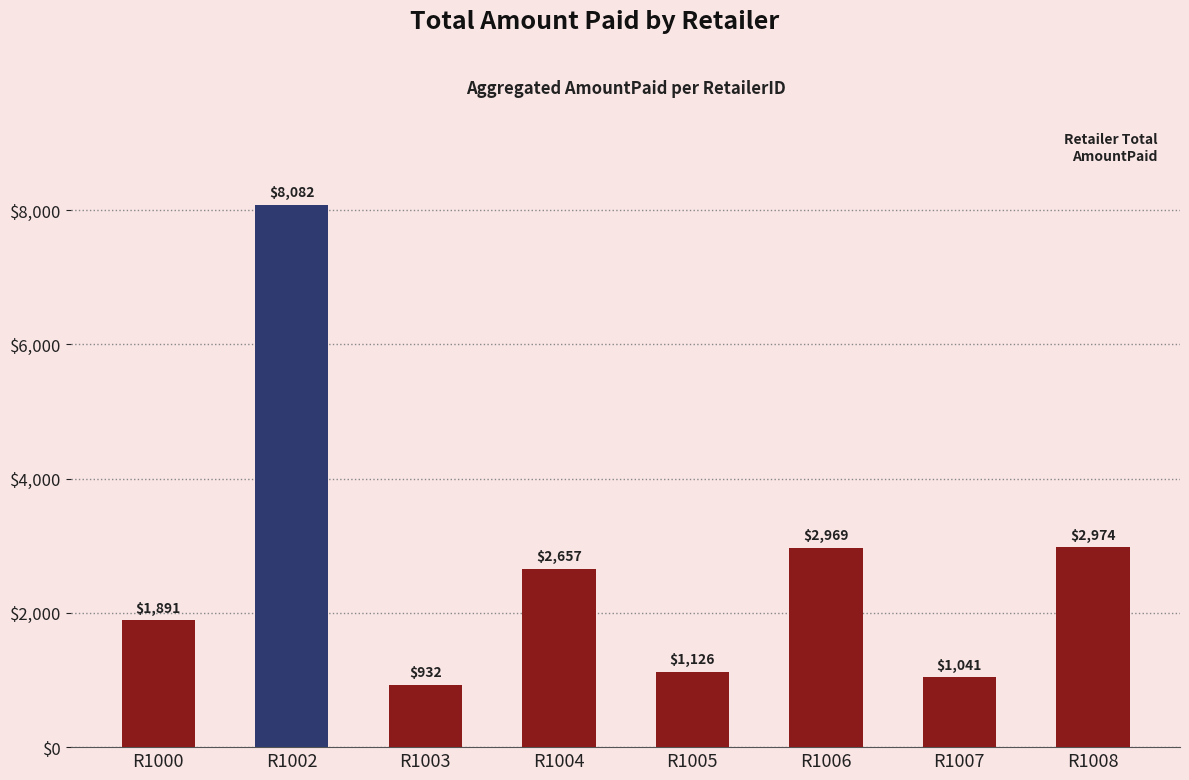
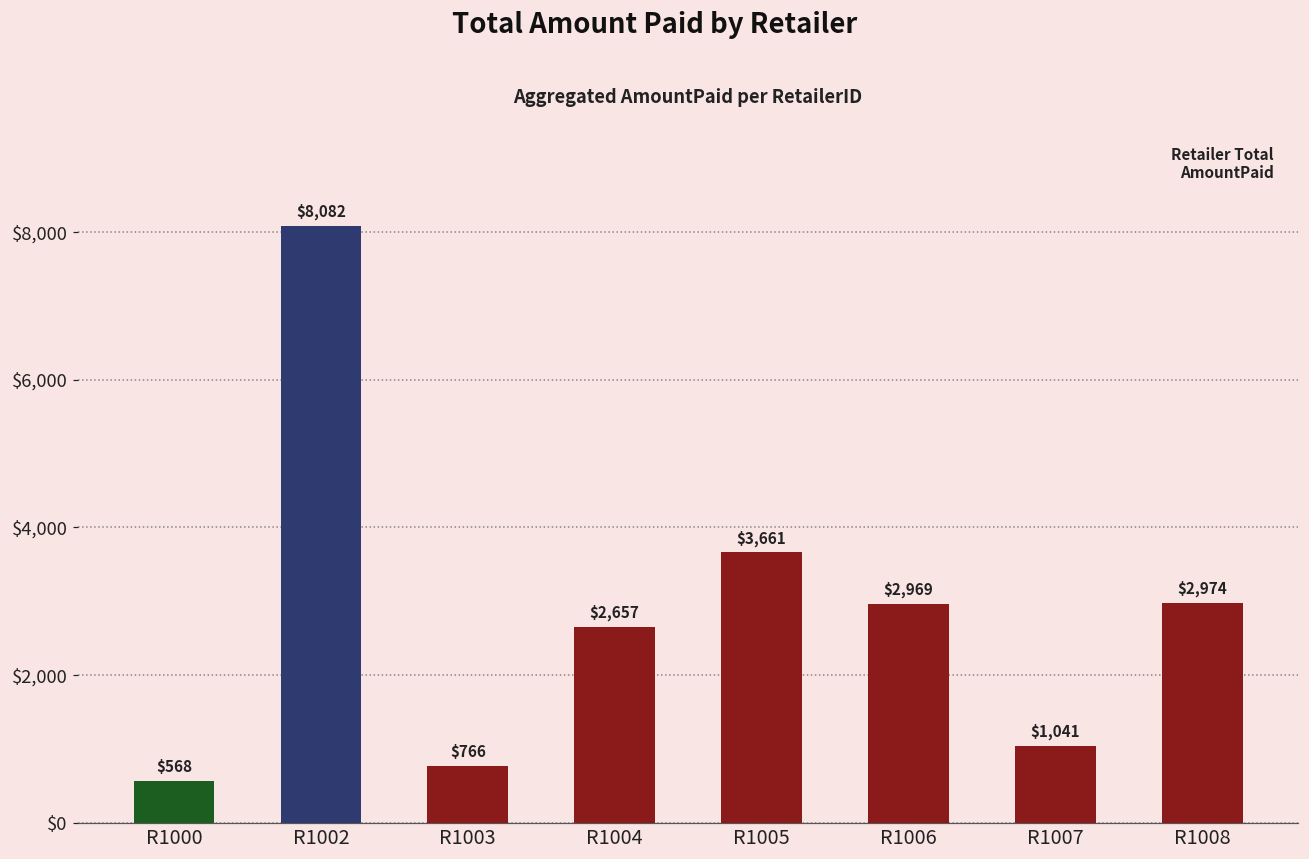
R1000: $1,891 -> $568
R1003: $932 -> $766
R1005: $1,126 -> $3,661
